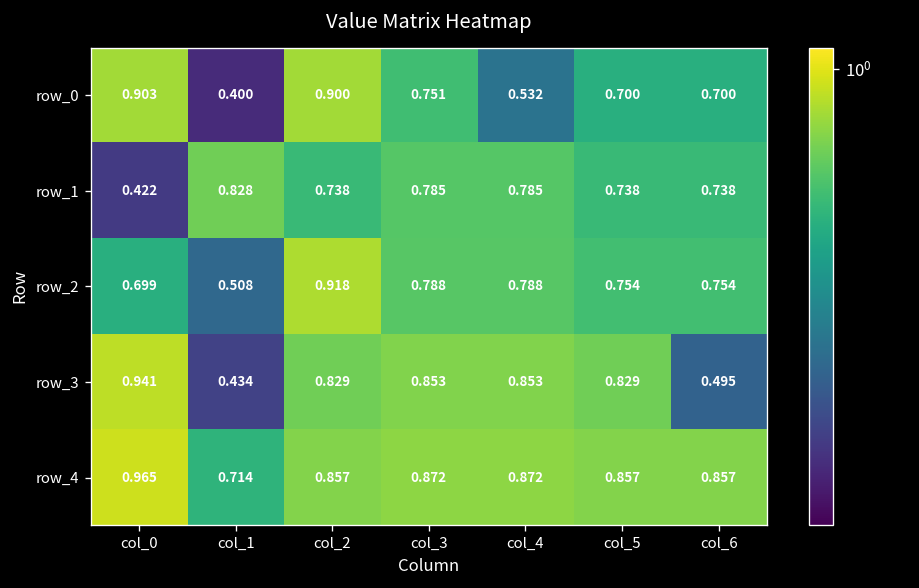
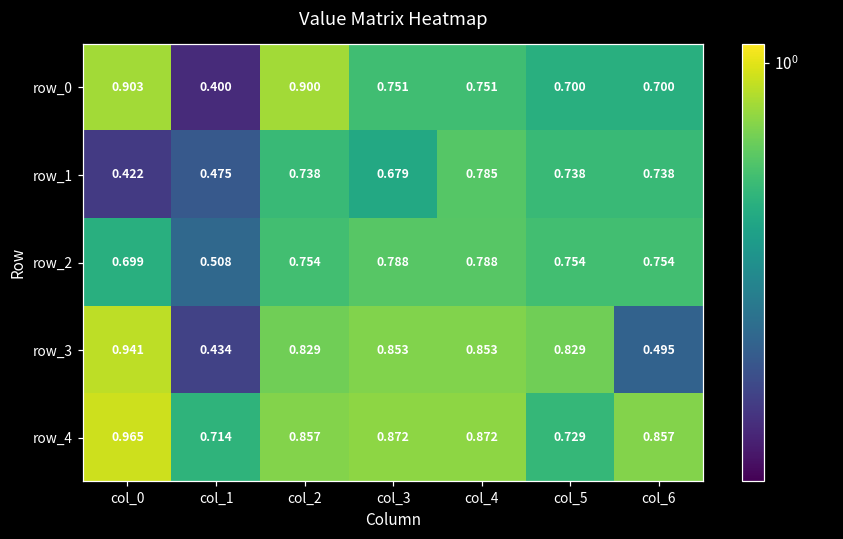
row_0, col_4: 0.532 -> 0.751
row_1, col_1: 0.828 -> 0.475
row_1, col_3: 0.785 -> 0.679
row_2, col_2: 0.918 -> 0.754
row_4, col_5: 0.857 -> 0.729
